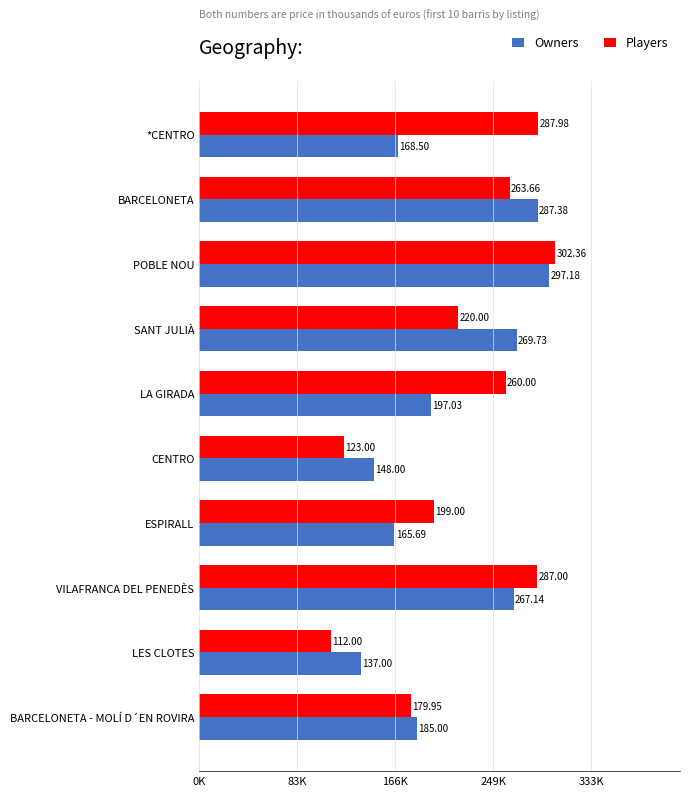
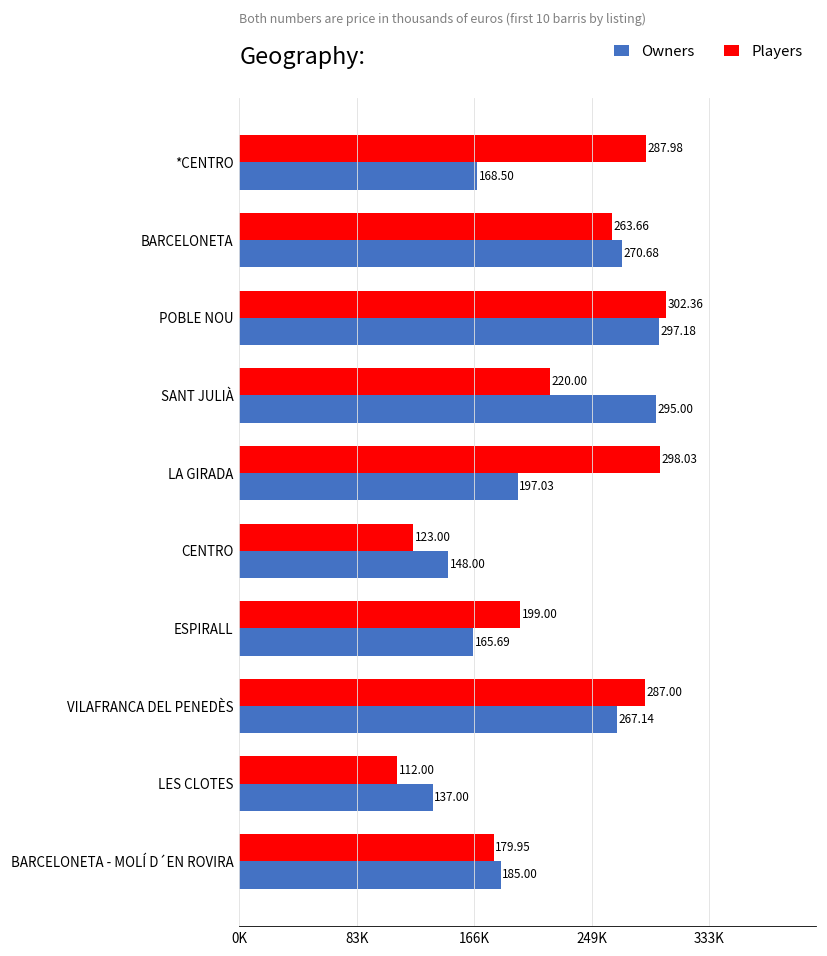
Owners, BARCELONETA: 287.38 -> 270.68
Owners, SANT JULIÀ: 269.73 -> 295.00
Players, LA GIRADA: 260.00 -> 298.03
